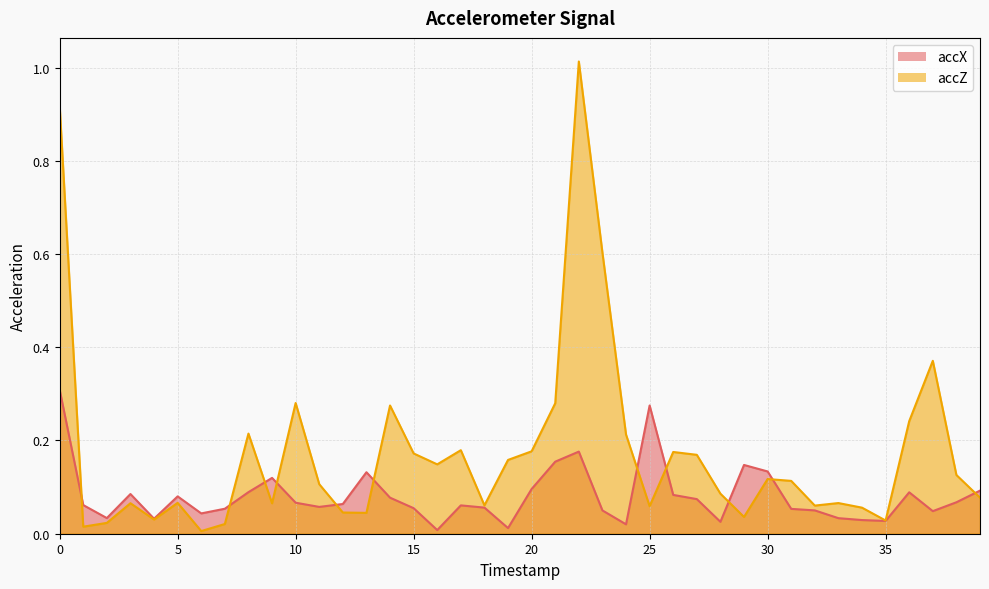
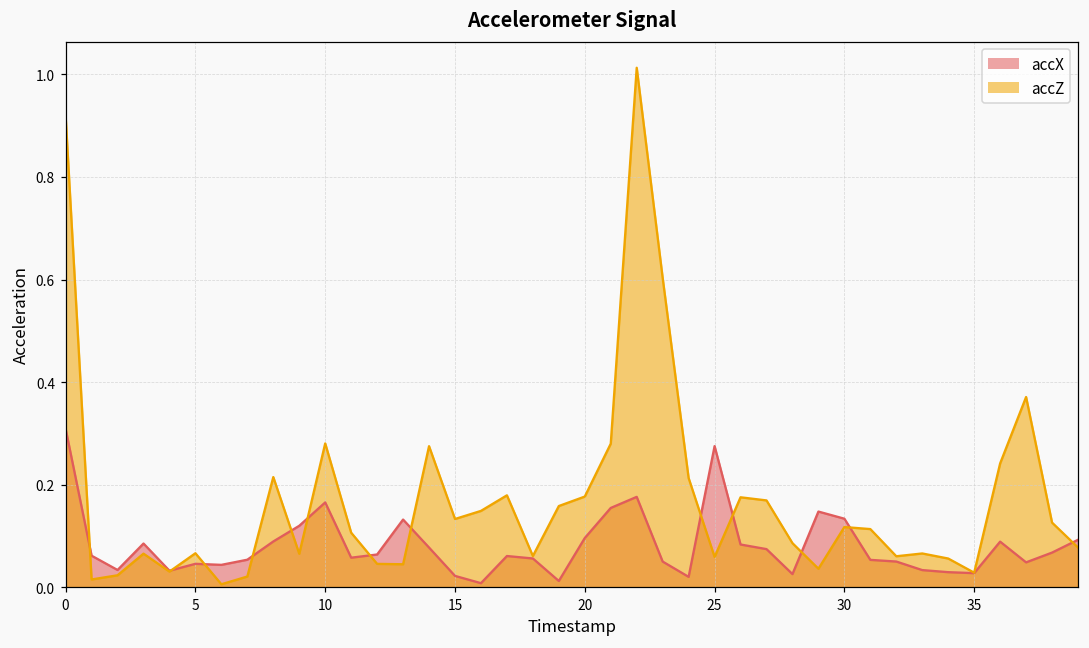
accX, 5: 0.08 -> 0.05
accX, 10: 0.07 -> 0.17
accX, 15: 0.05 -> 0.02
accZ, 15: 0.17 -> 0.13
